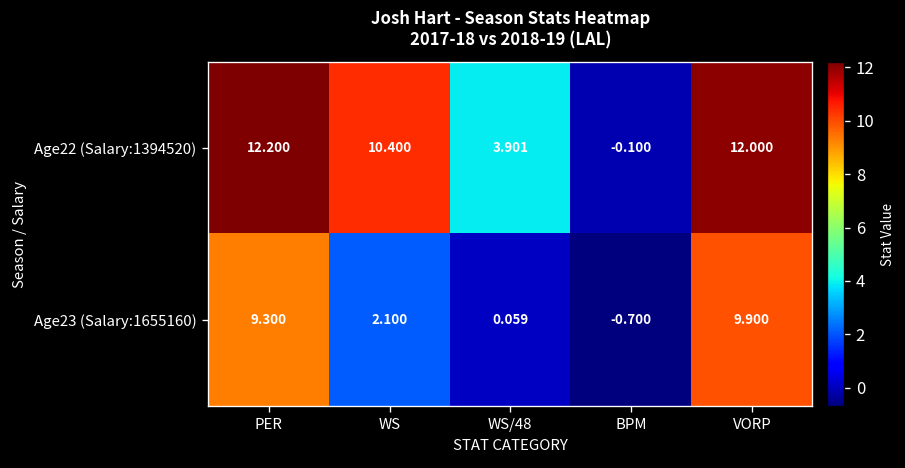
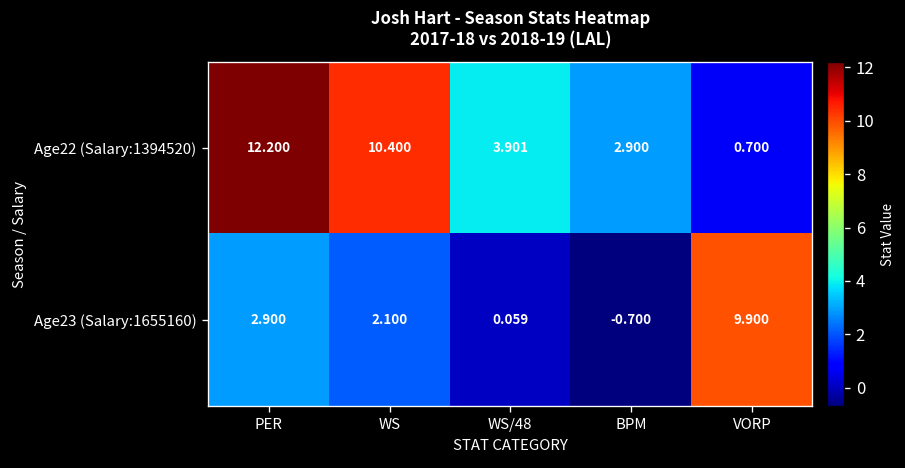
Age22 (Salary:1394520), BPM: -0.100 -> 2.900
Age22 (Salary:1394520), VORP: 12.000 -> 0.700
Age23 (Salary:1655160), PER: 9.300 -> 2.900
